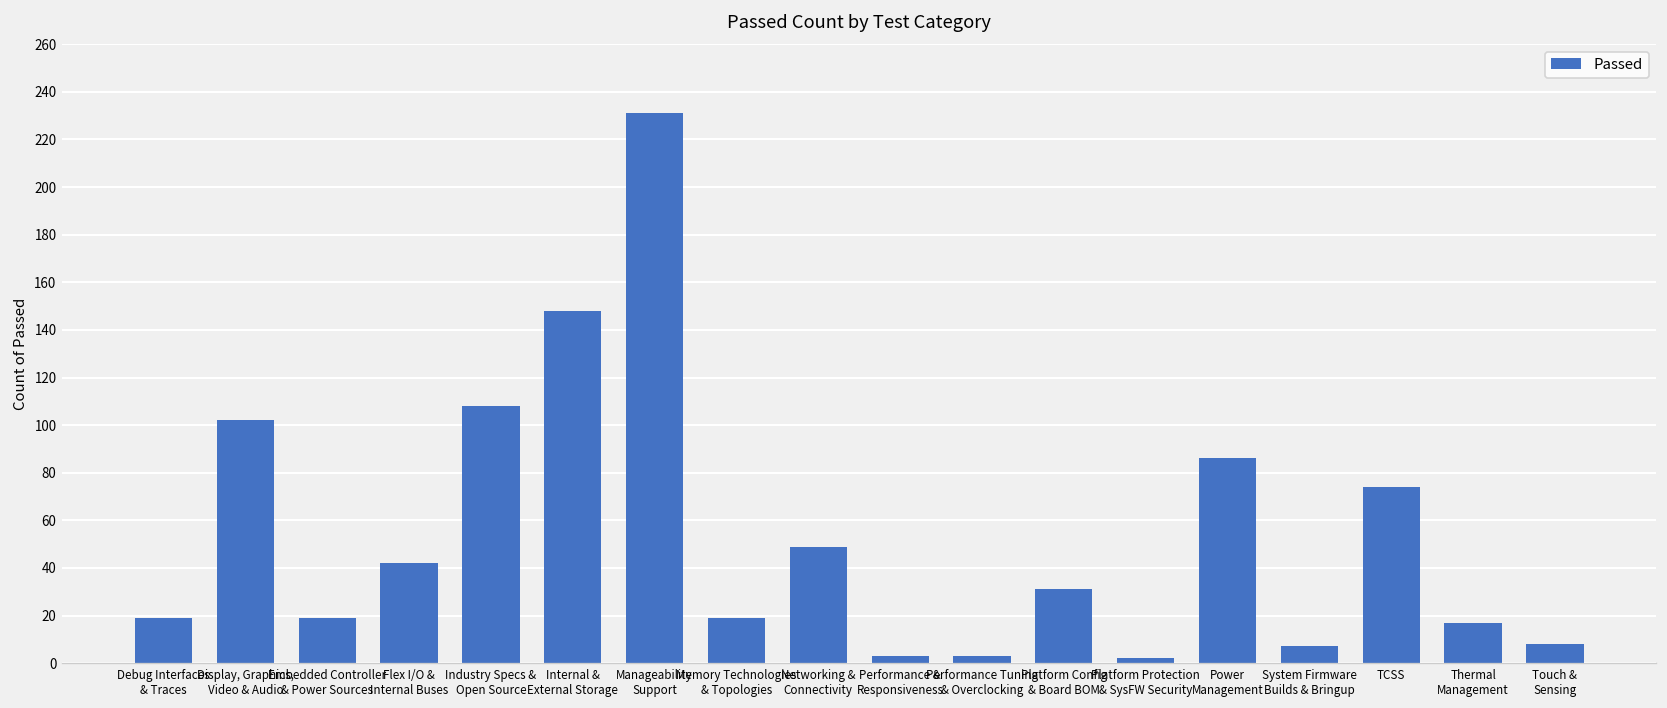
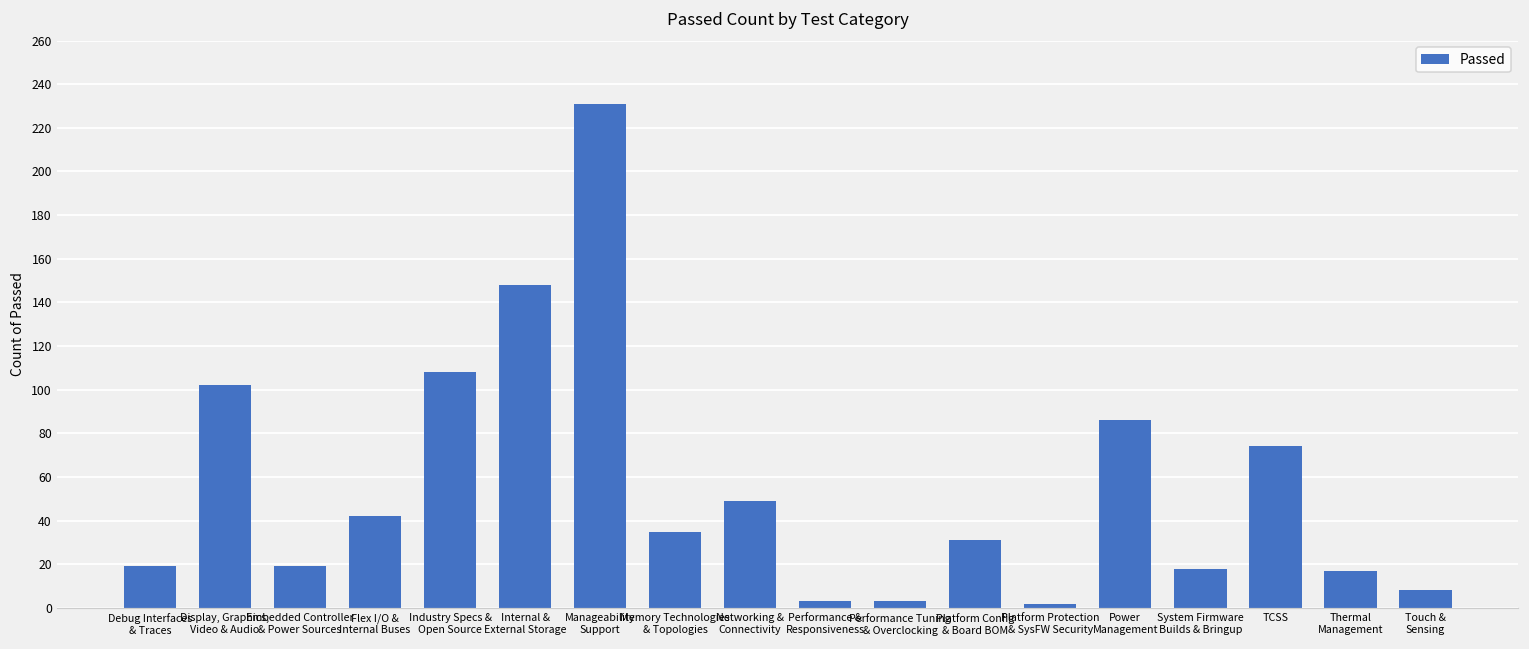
Memory Technologies & Topologies: 19 -> 35
System Firmware Builds & Bringup: 7 -> 18
